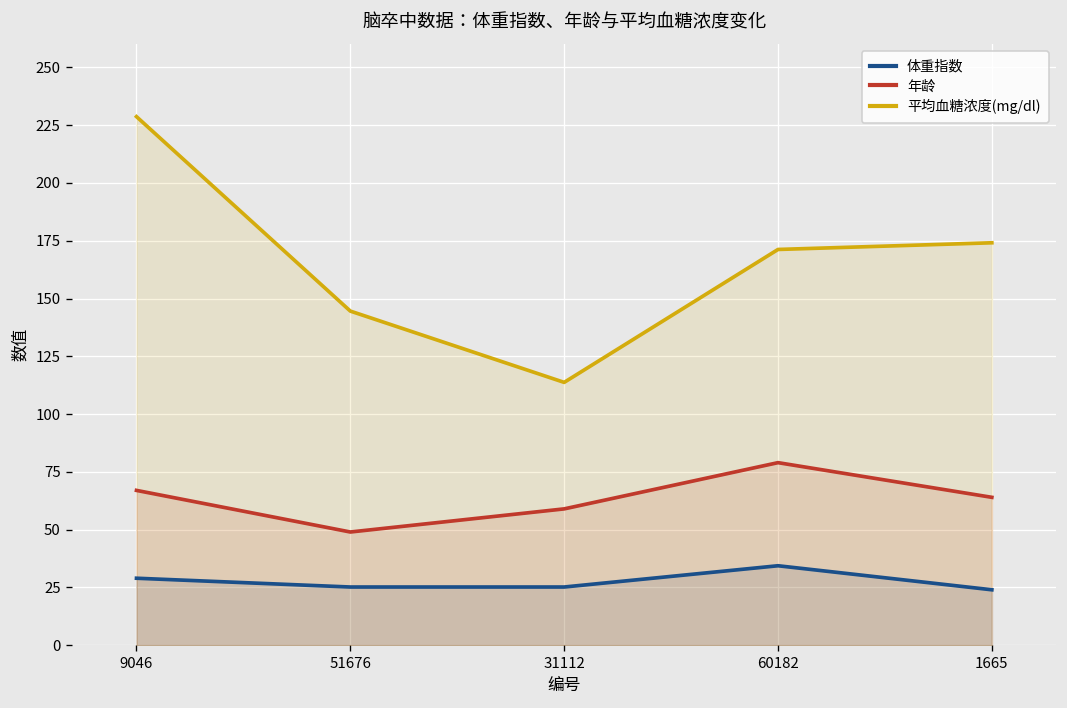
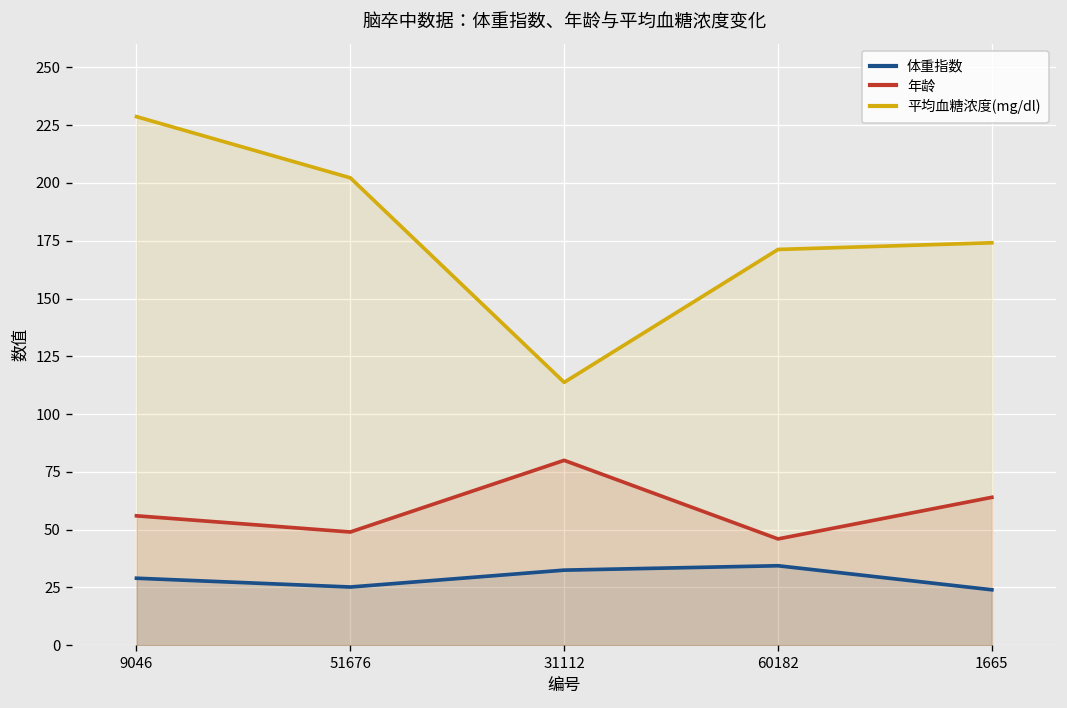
年龄, 9046: 67 -> 56
平均血糖浓度(mg/dl), 51676: 145 -> 202
体重指数, 31112: 25 -> 33
年龄, 31112: 59 -> 80
年龄, 60182: 79 -> 46
